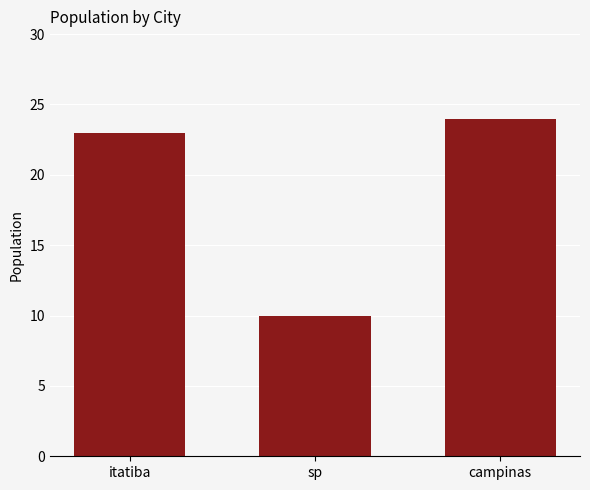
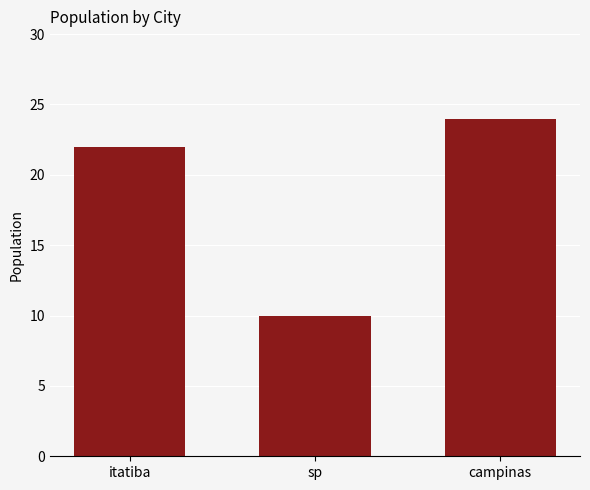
itatiba: 23 -> 22
